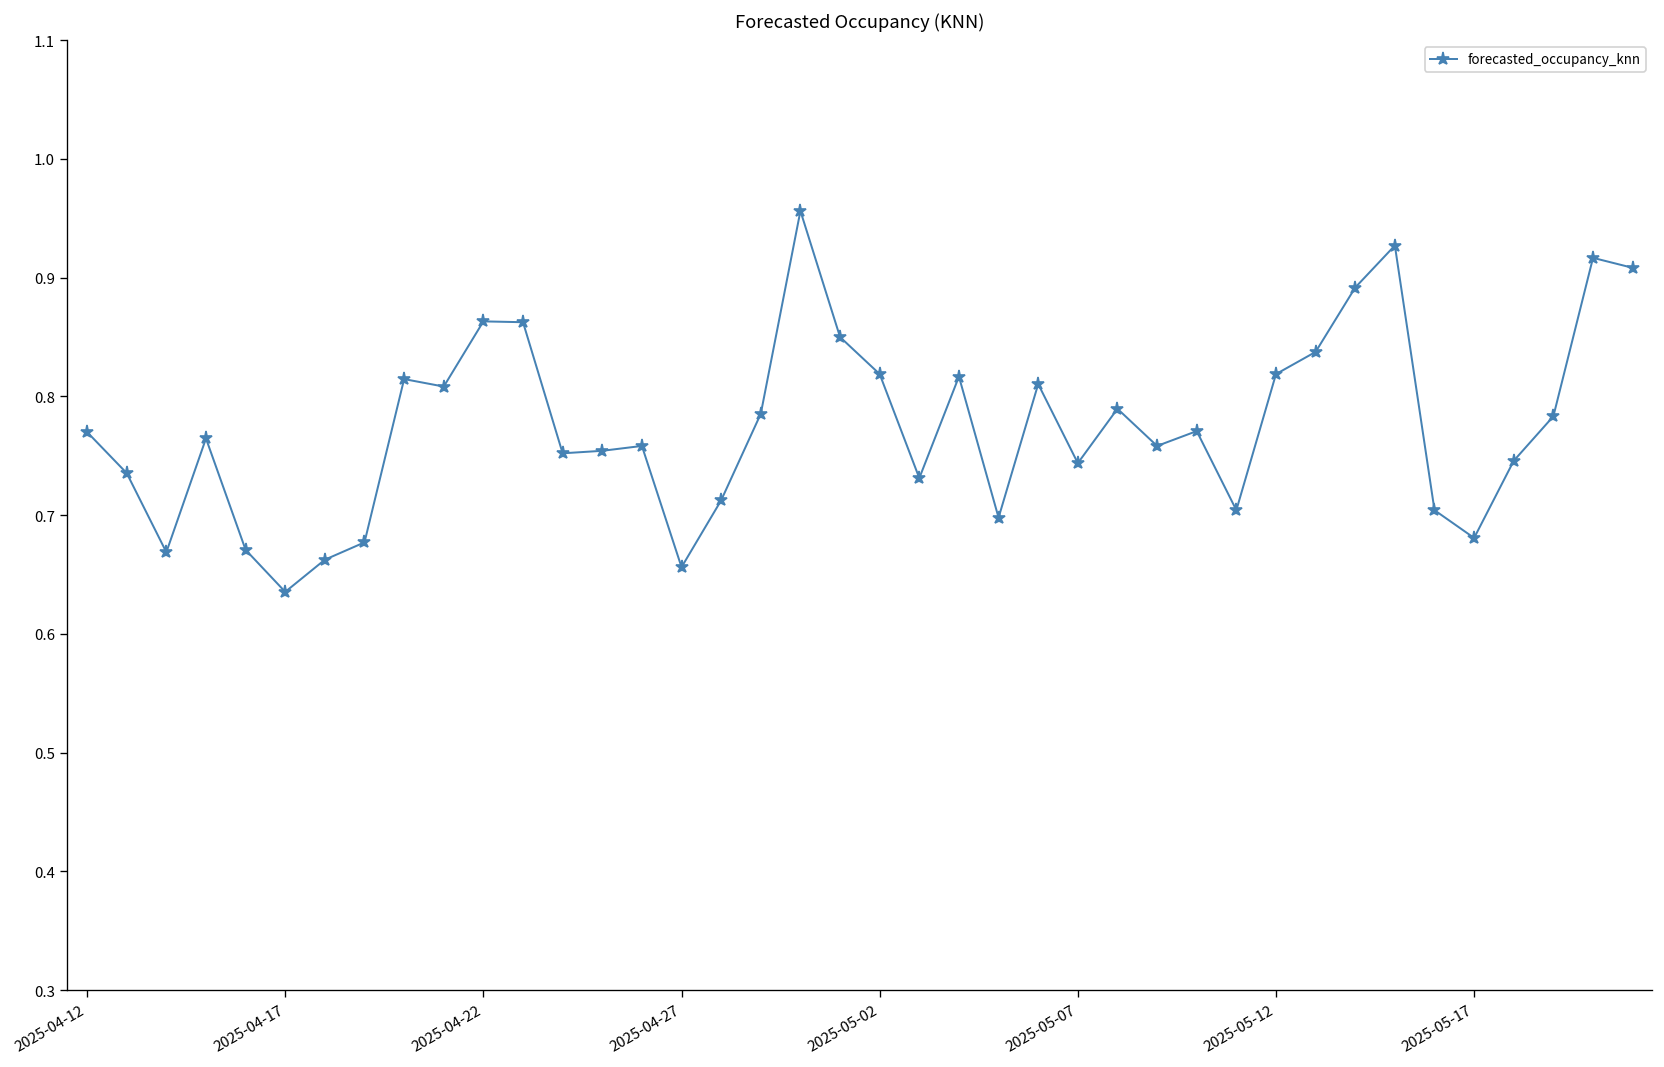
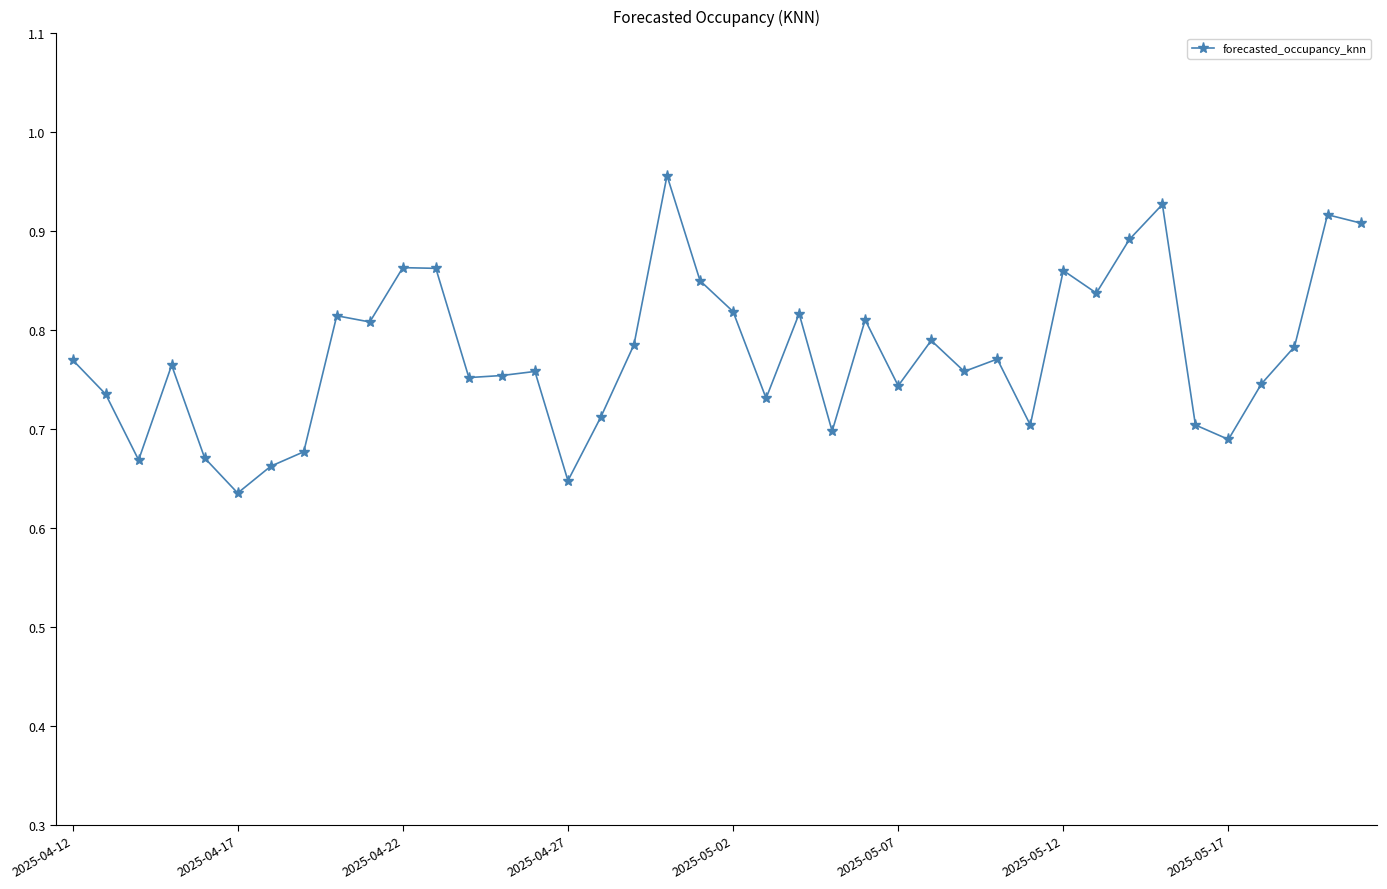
2025-04-27: 0.66 -> 0.65
2025-05-12: 0.82 -> 0.86
2025-05-17: 0.68 -> 0.69
